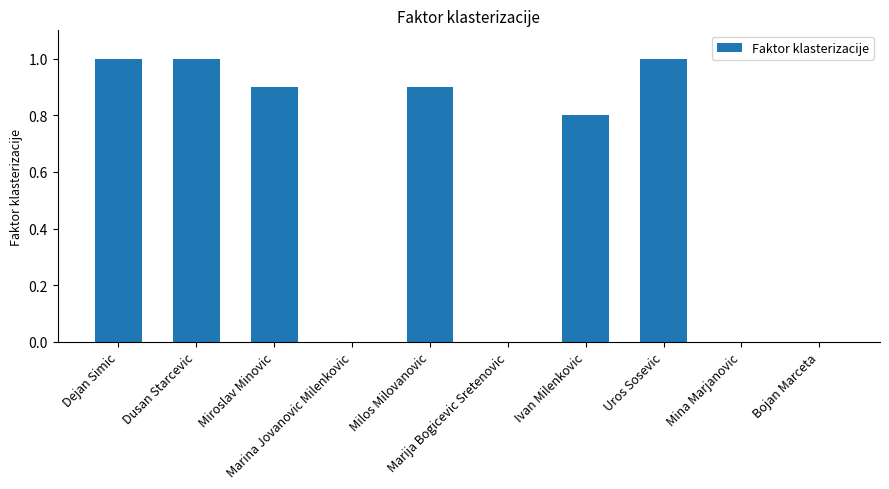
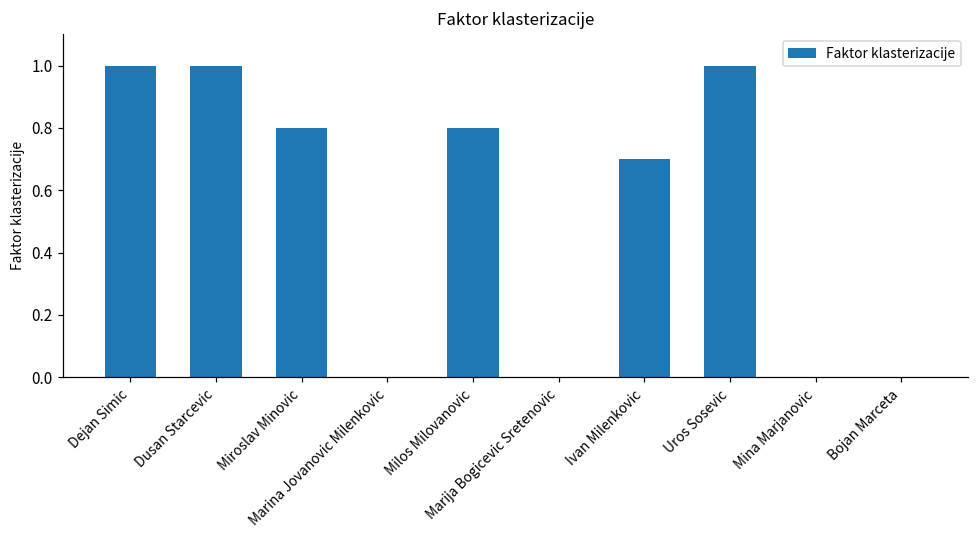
Miroslav Minovic: 0.9 -> 0.8
Milos Milovanovic: 0.9 -> 0.8
Ivan Milenkovic: 0.8 -> 0.7
